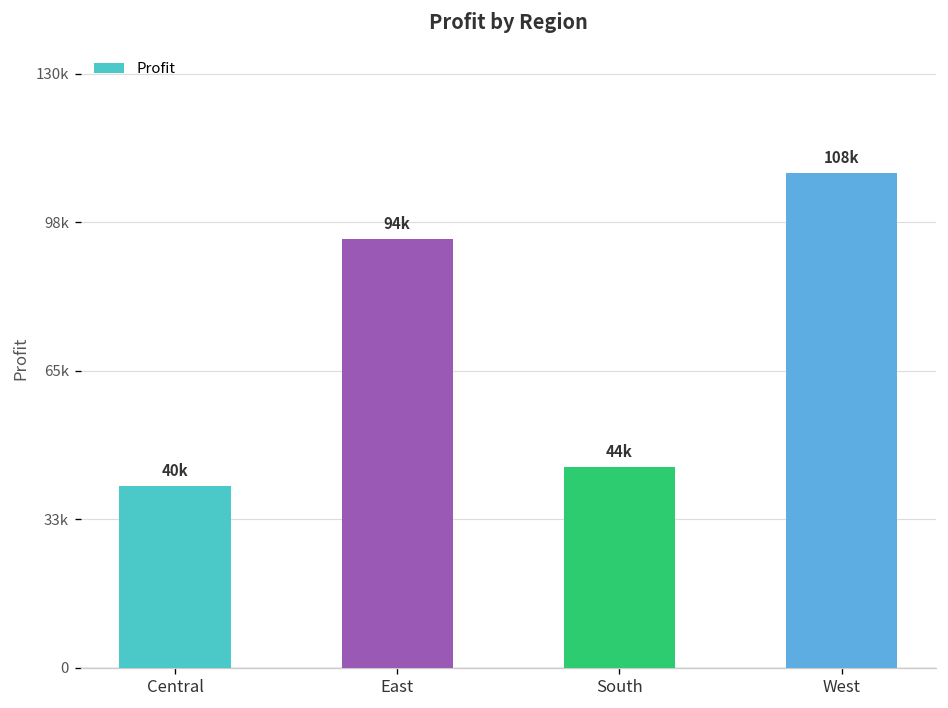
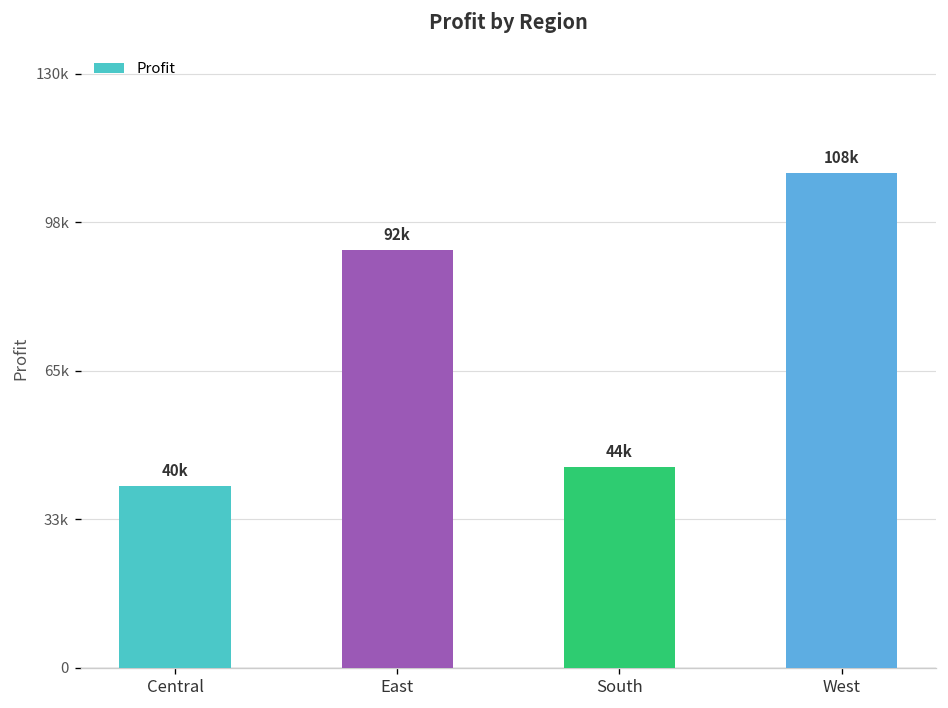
East: 94k -> 92k
